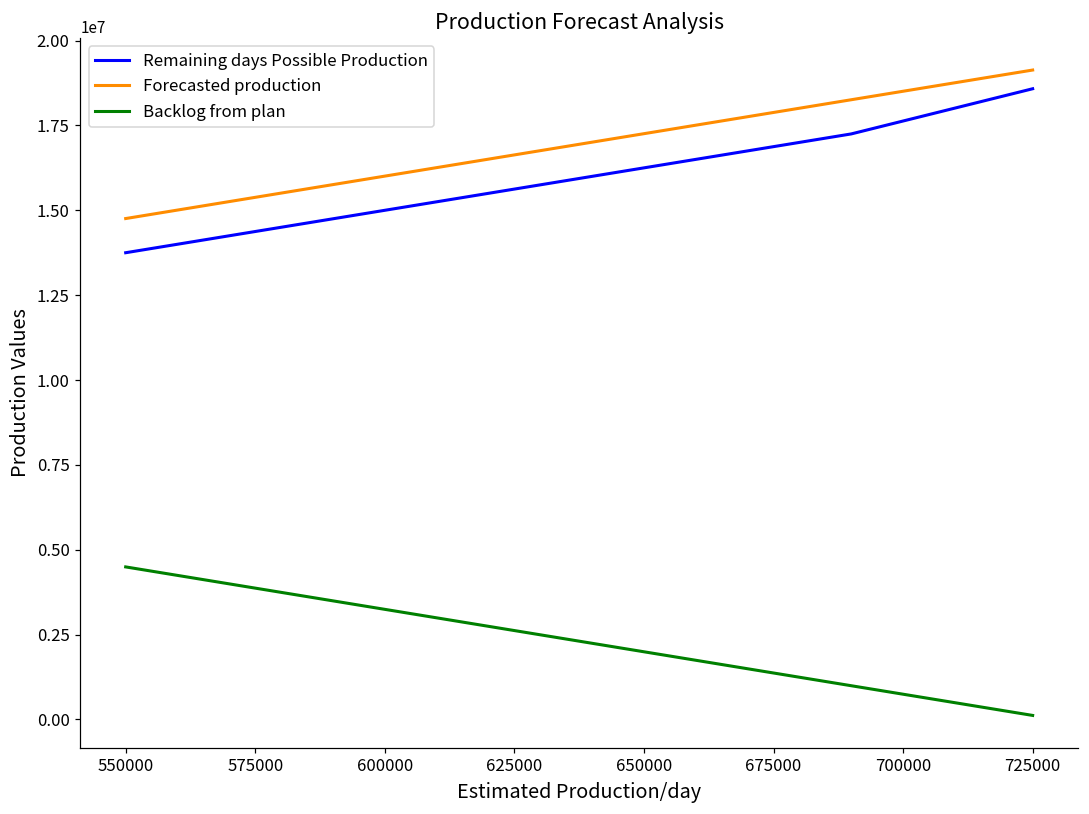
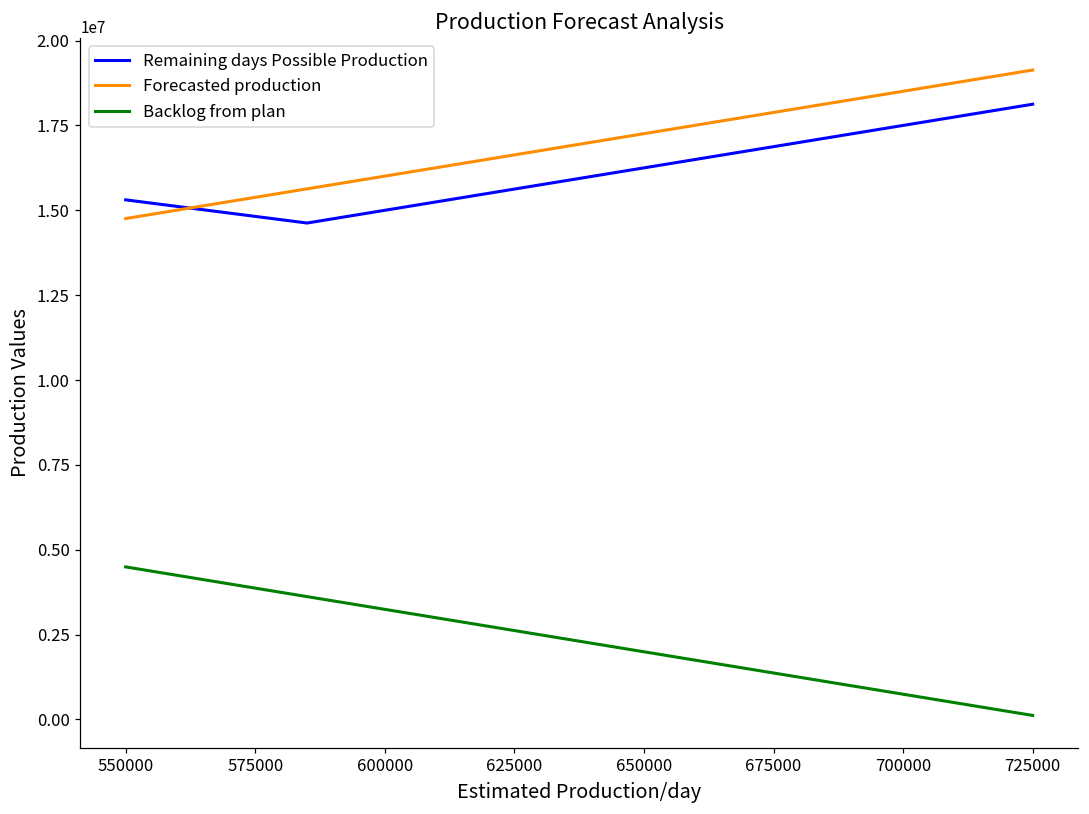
Remaining days Possible Production, 550000: 13800000 -> 15300000
Remaining days Possible Production, 725000: 18600000 -> 18100000
